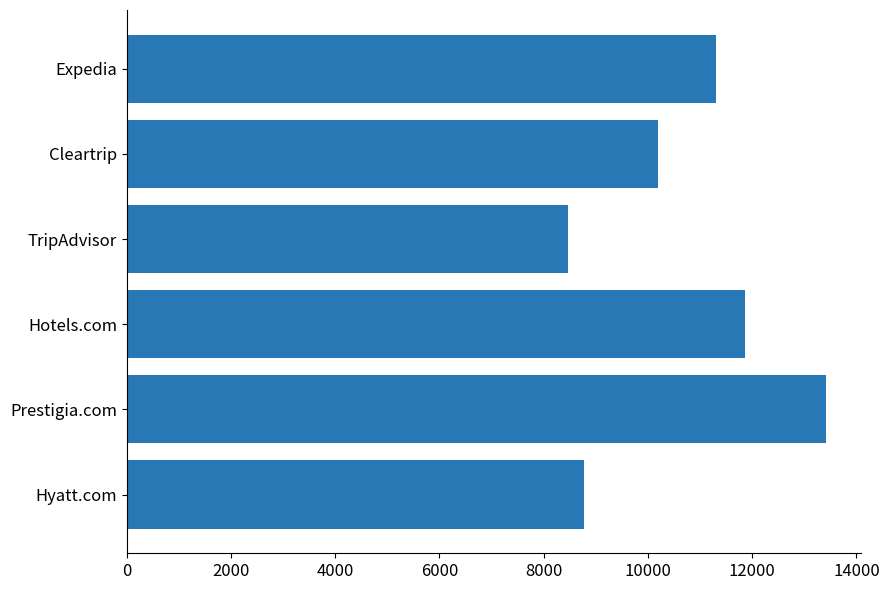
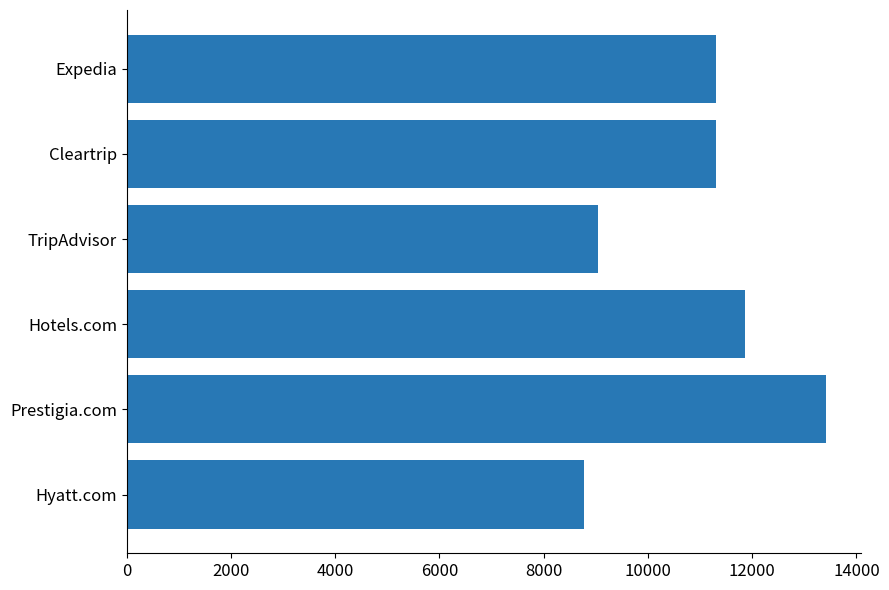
Cleartrip: 10200 -> 11300
TripAdvisor: 8500 -> 9000
